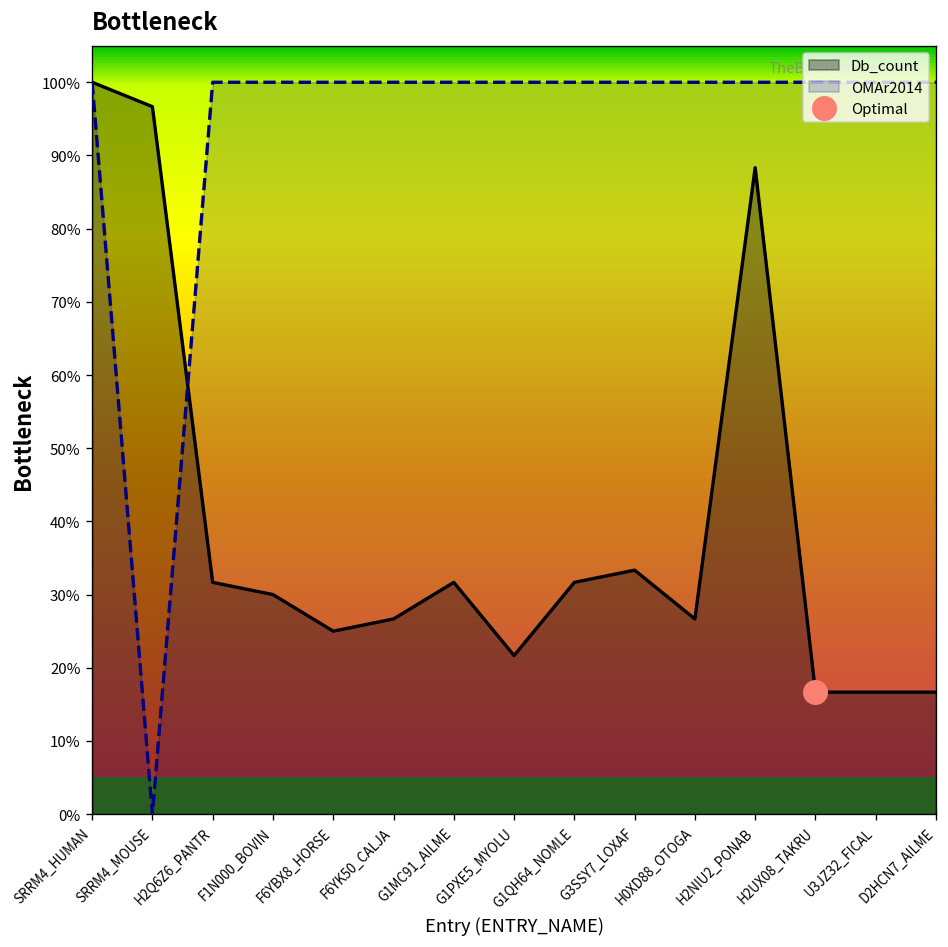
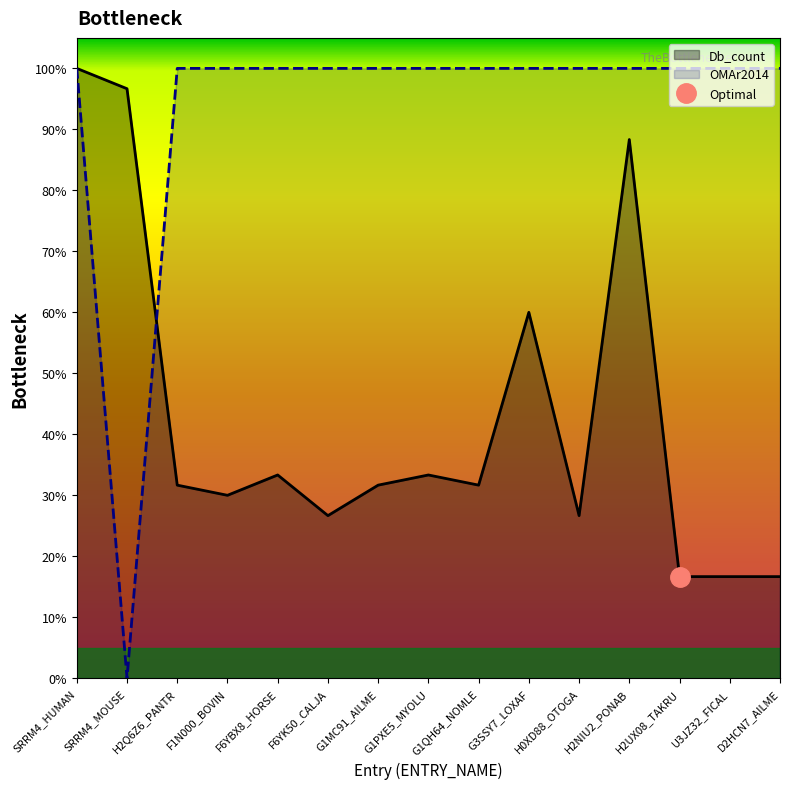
Db_count, F6YBX8_HORSE: 25% -> 33%
Db_count, G1PXE5_MYOLU: 22% -> 33%
Db_count, G3SSY7_LOXAF: 33% -> 60%
